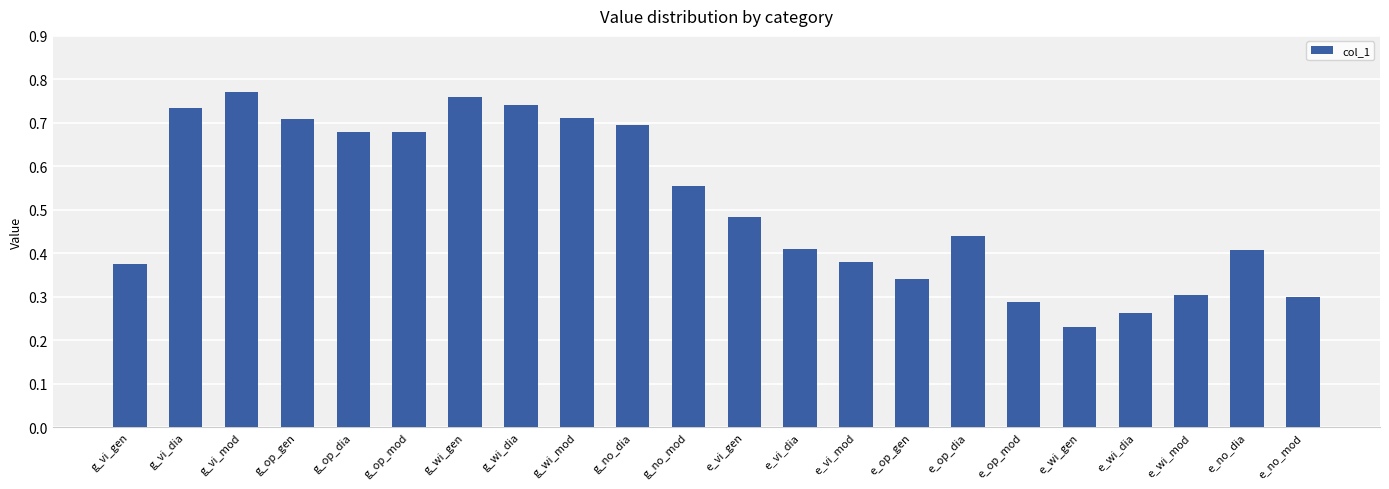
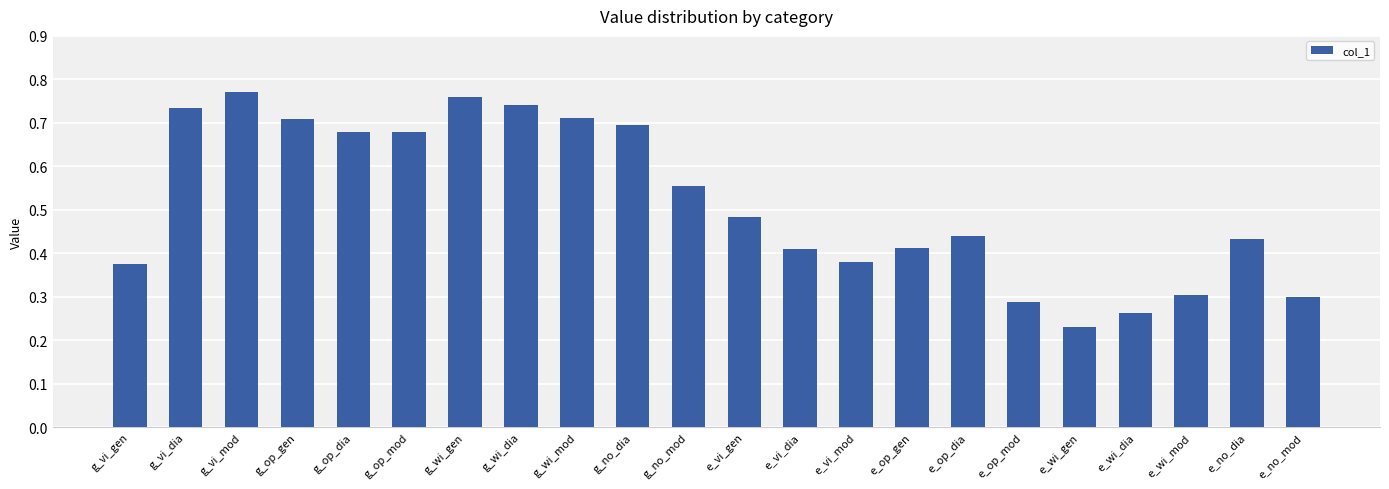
e_op_gen: 0.34 -> 0.41
e_no_dia: 0.41 -> 0.43
